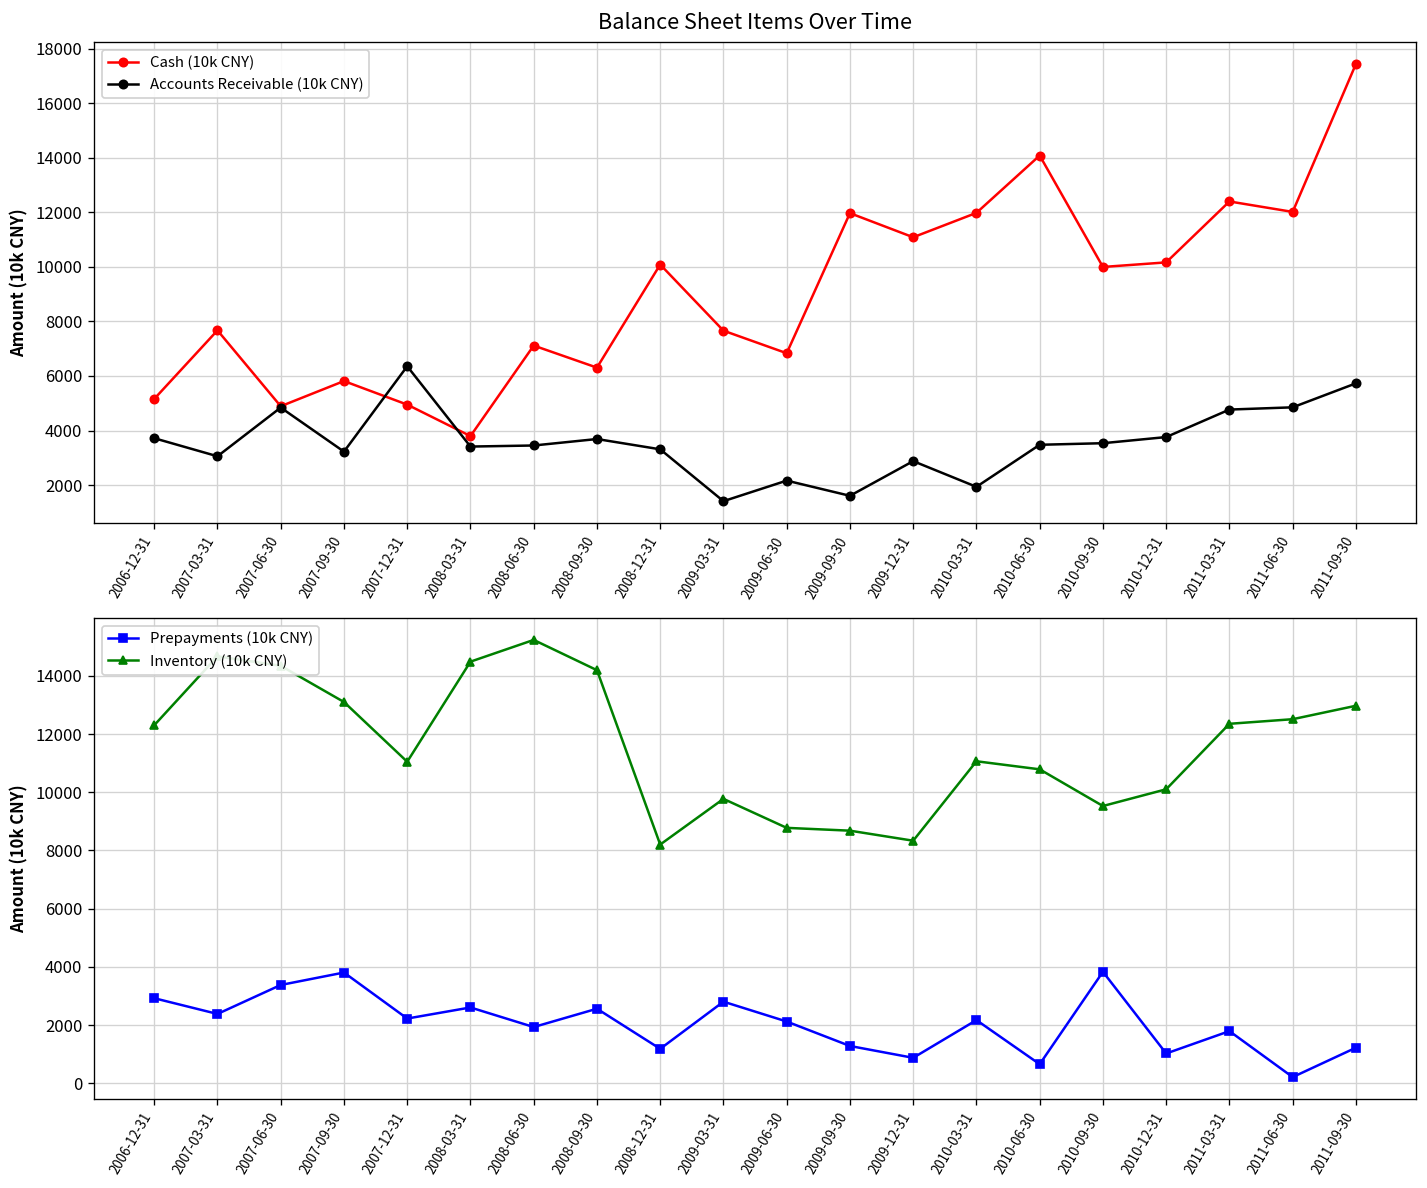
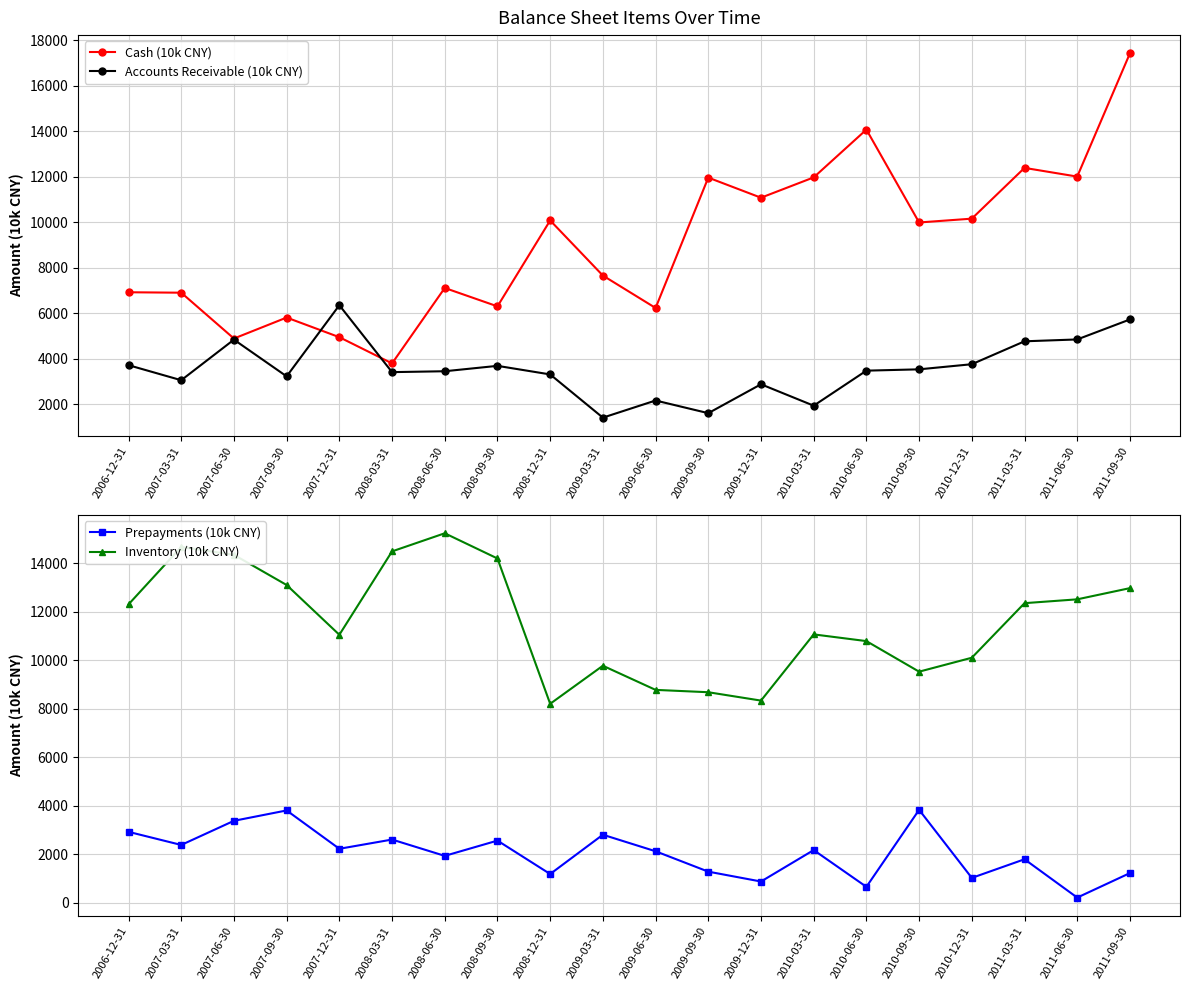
Balance Sheet Items Over Time, Cash (10k CNY), 2006-12-31: 5200 -> 6900
Balance Sheet Items Over Time, Cash (10k CNY), 2007-03-31: 7700 -> 6900
Balance Sheet Items Over Time, Cash (10k CNY), 2009-06-30: 6800 -> 6200
